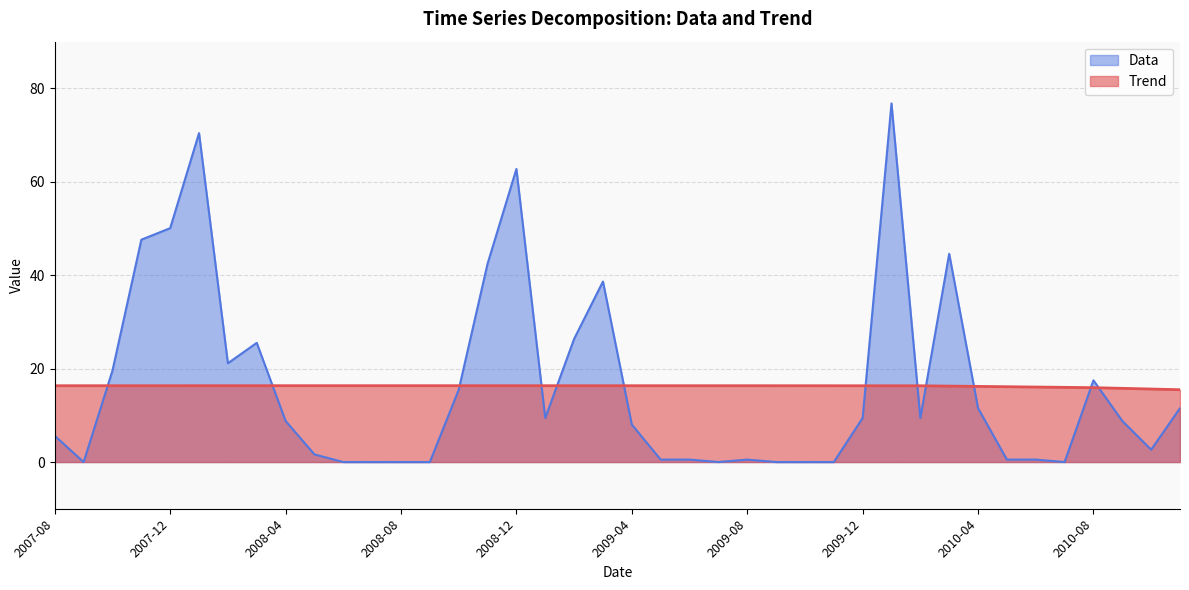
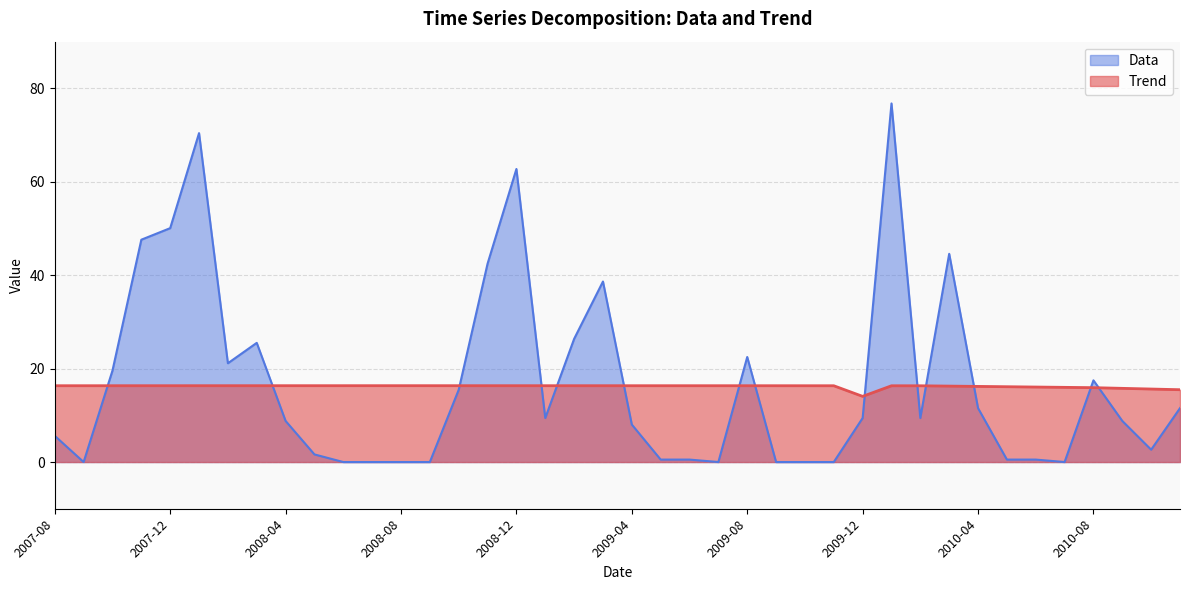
Data, 2009-08: 1 -> 22
Trend, 2009-12: 16 -> 14
